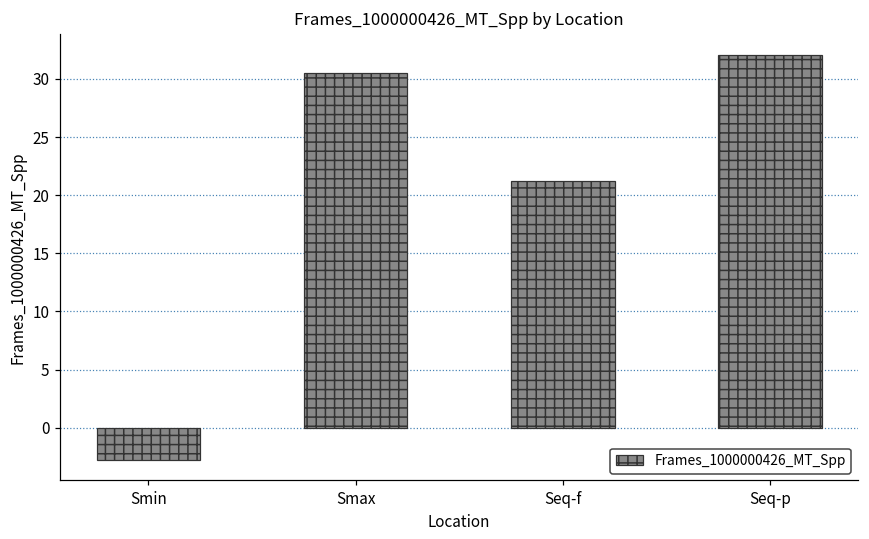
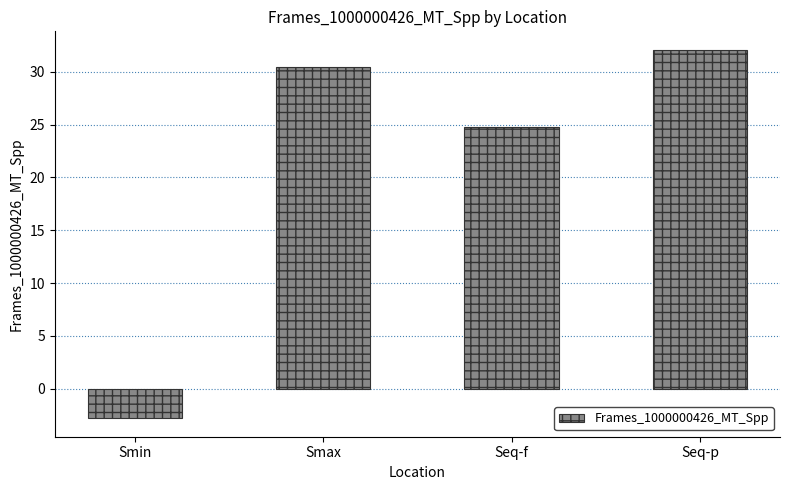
Seq-f: 21.3 -> 24.8
